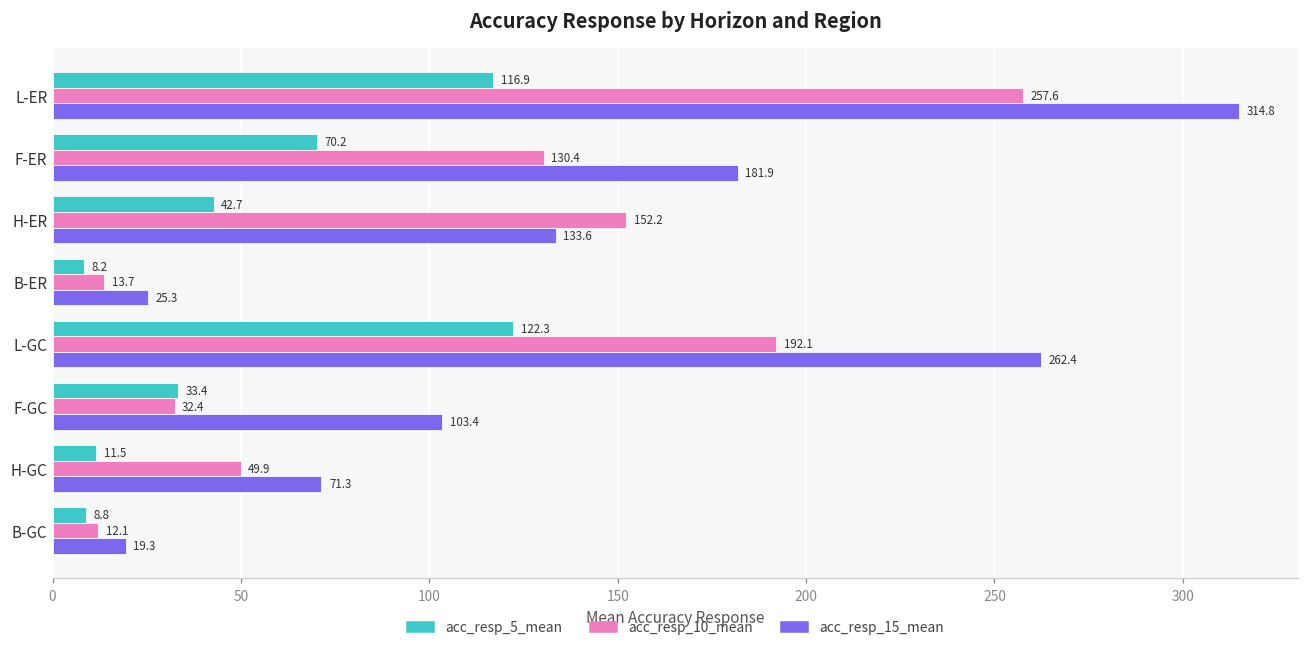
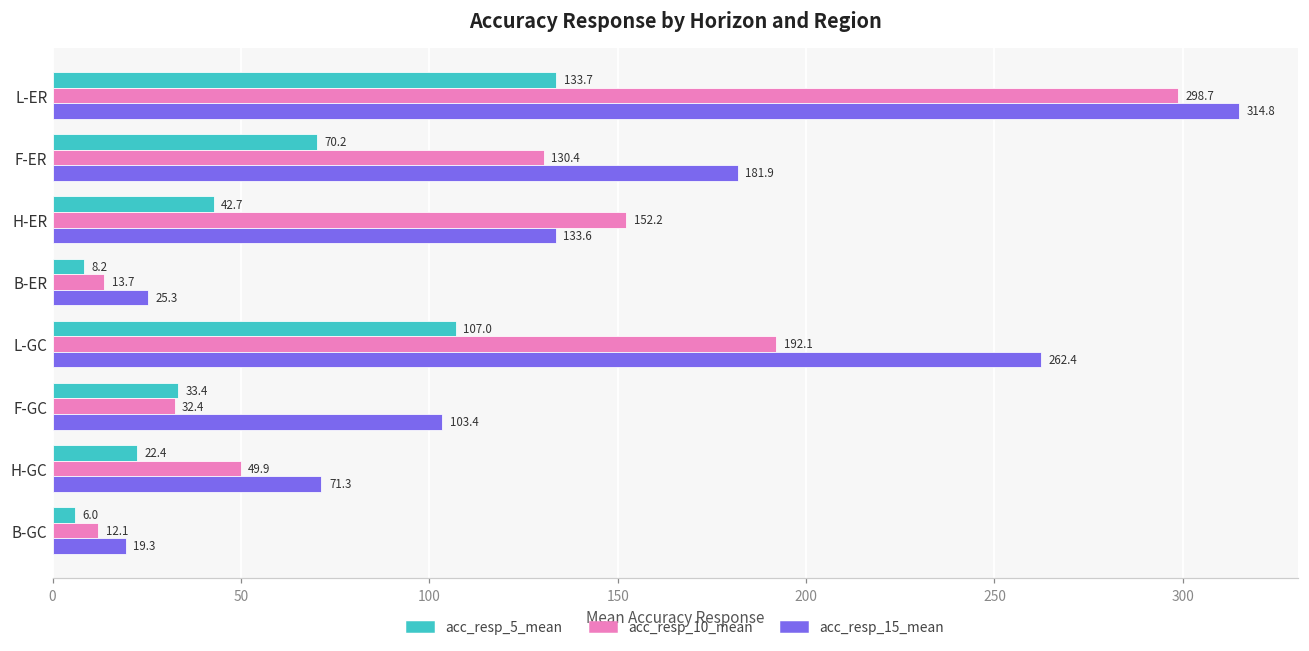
acc_resp_5_mean, L-ER: 116.9 -> 133.7
acc_resp_10_mean, L-ER: 257.6 -> 298.7
acc_resp_5_mean, L-GC: 122.3 -> 107.0
acc_resp_5_mean, H-GC: 11.5 -> 22.4
acc_resp_5_mean, B-GC: 8.8 -> 6.0
